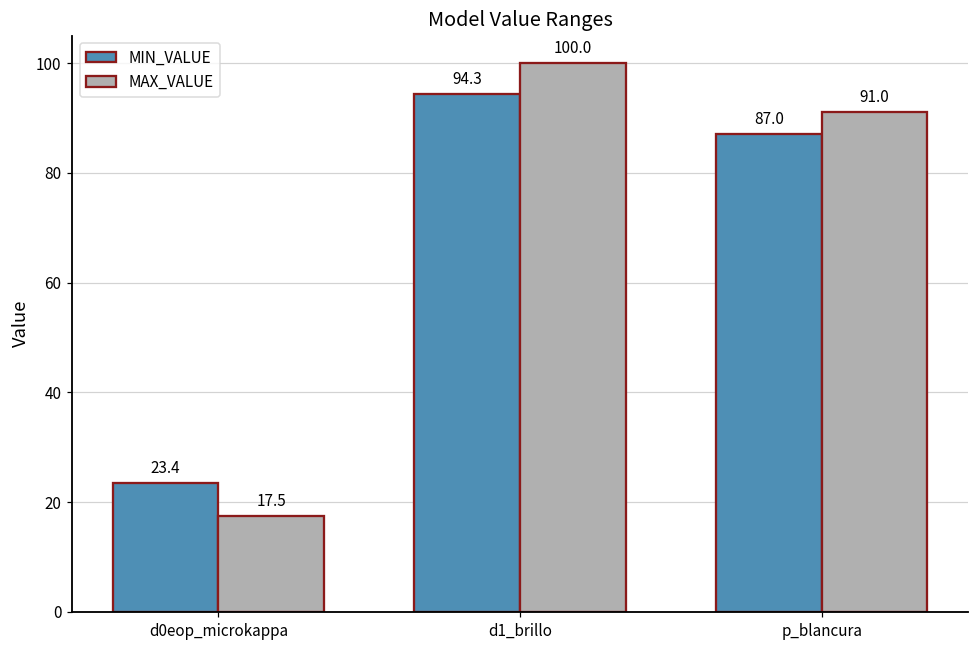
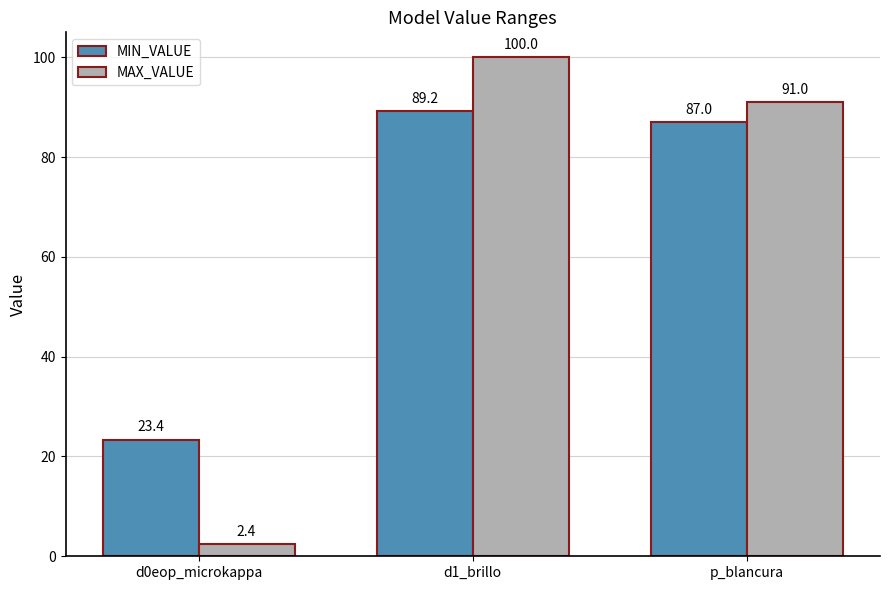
MAX_VALUE, d0eop_microkappa: 17.5 -> 2.4
MIN_VALUE, d1_brillo: 94.3 -> 89.2
